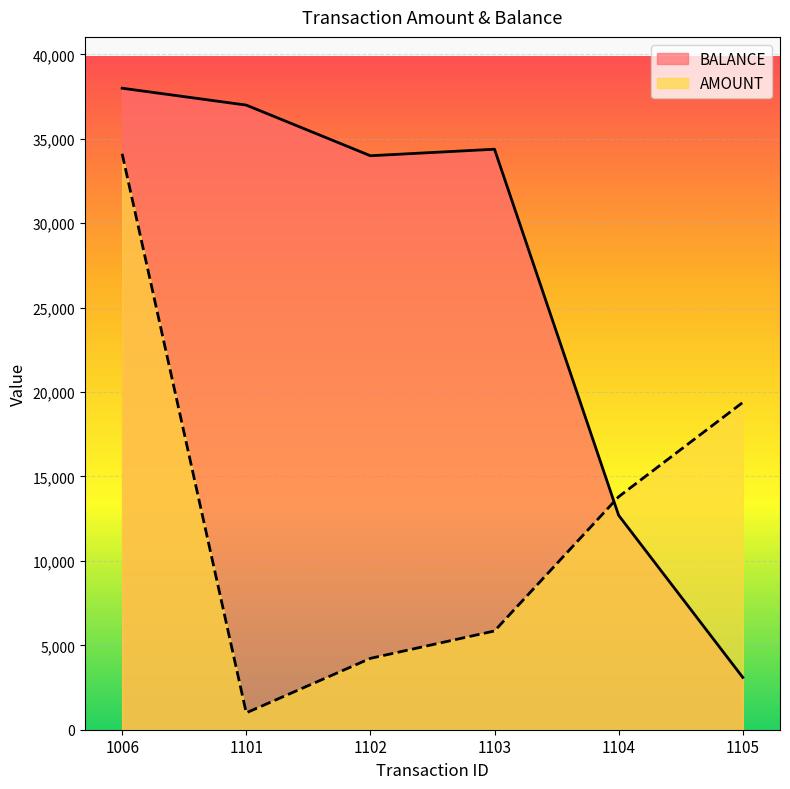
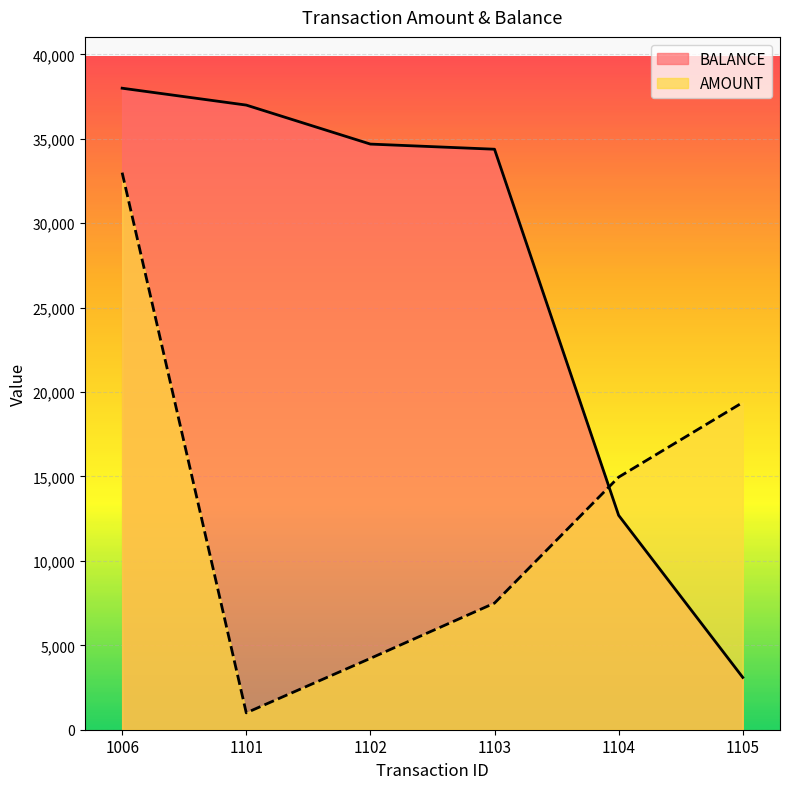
AMOUNT, 1006: 34,100 -> 33,000
BALANCE, 1102: 34,000 -> 34,700
AMOUNT, 1103: 5,900 -> 7,500
AMOUNT, 1104: 13,800 -> 15,000
